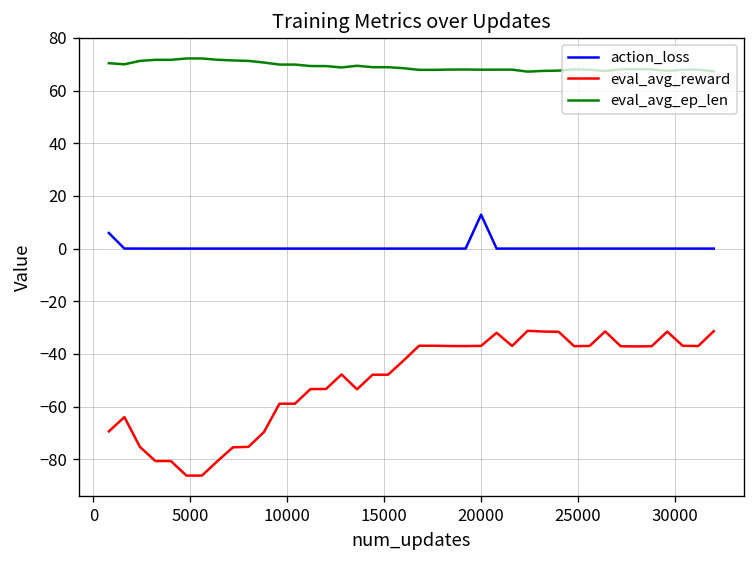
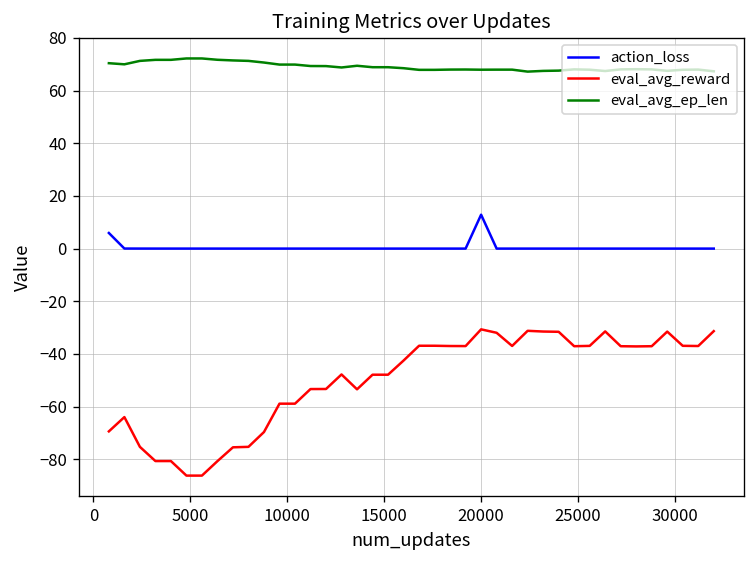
eval_avg_reward, 20000: -37 -> -31
